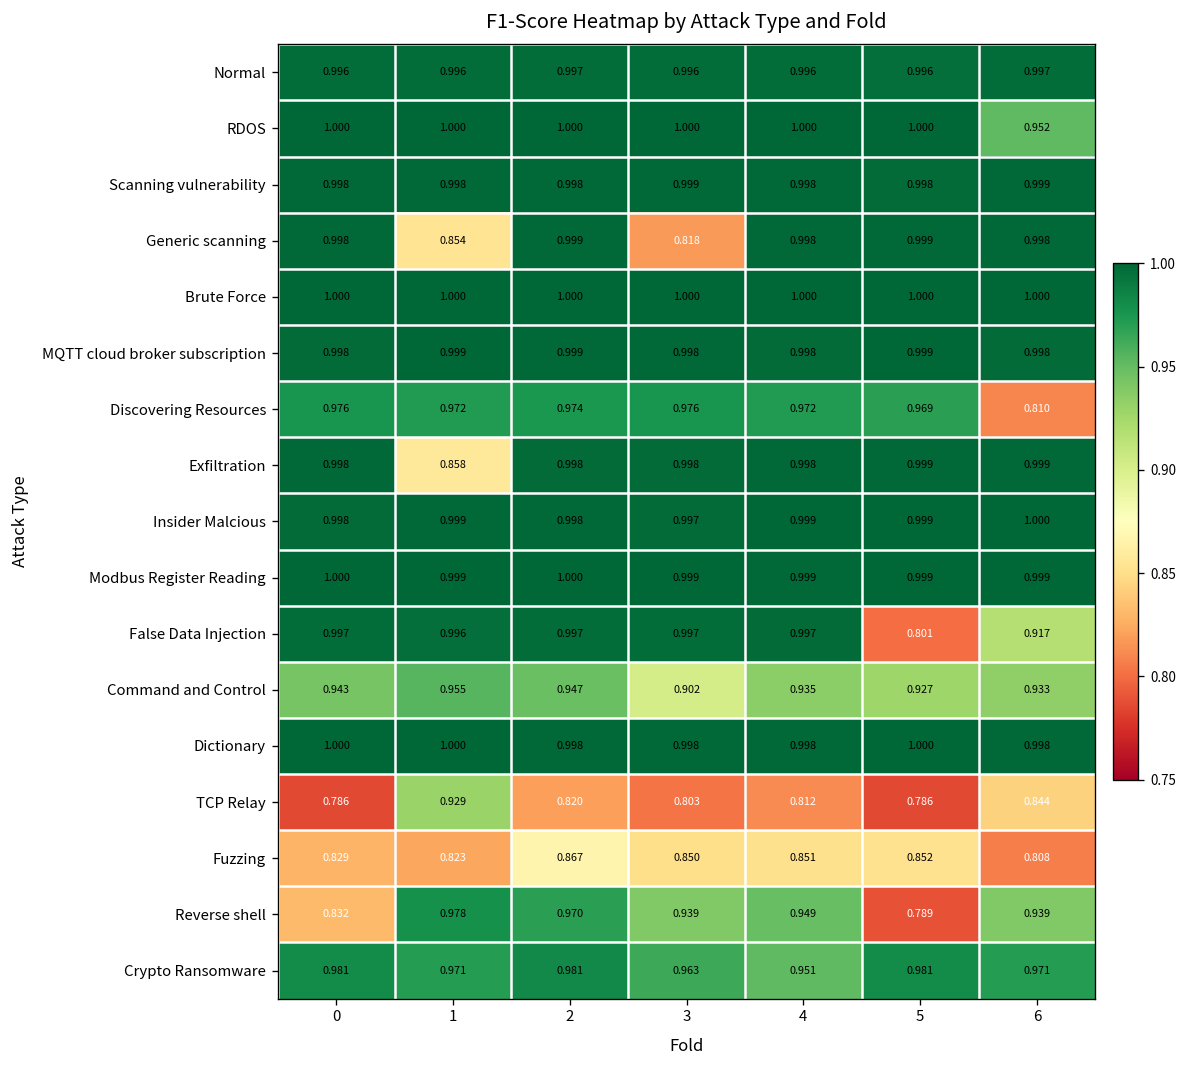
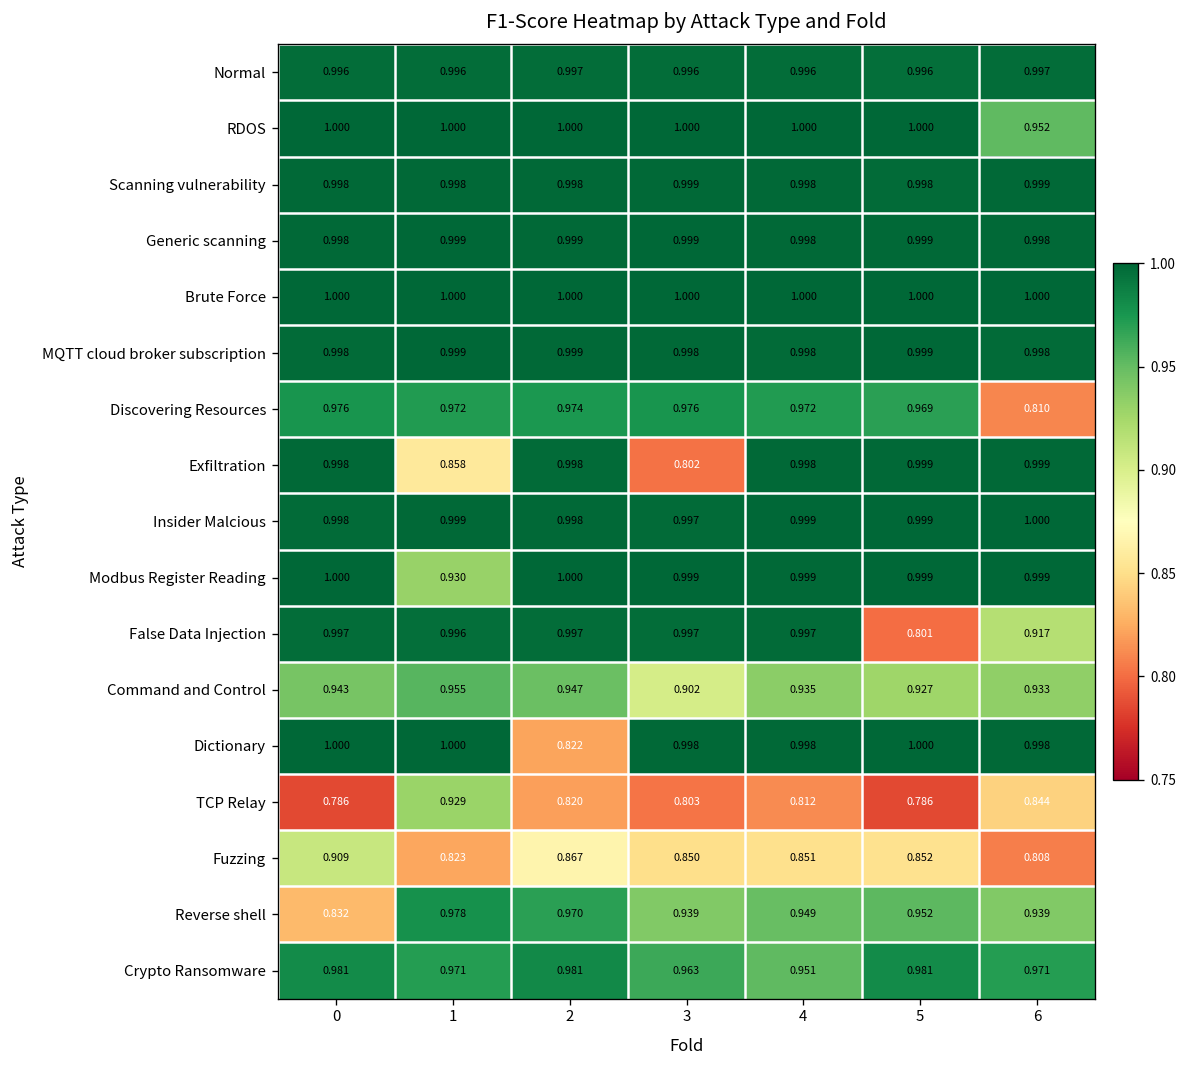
Generic scanning, 1: 0.854 -> 0.999
Generic scanning, 3: 0.818 -> 0.999
Exfiltration, 3: 0.998 -> 0.802
Modbus Register Reading, 1: 0.999 -> 0.930
Dictionary, 2: 0.998 -> 0.822
Fuzzing, 0: 0.829 -> 0.909
Reverse shell, 5: 0.789 -> 0.952
